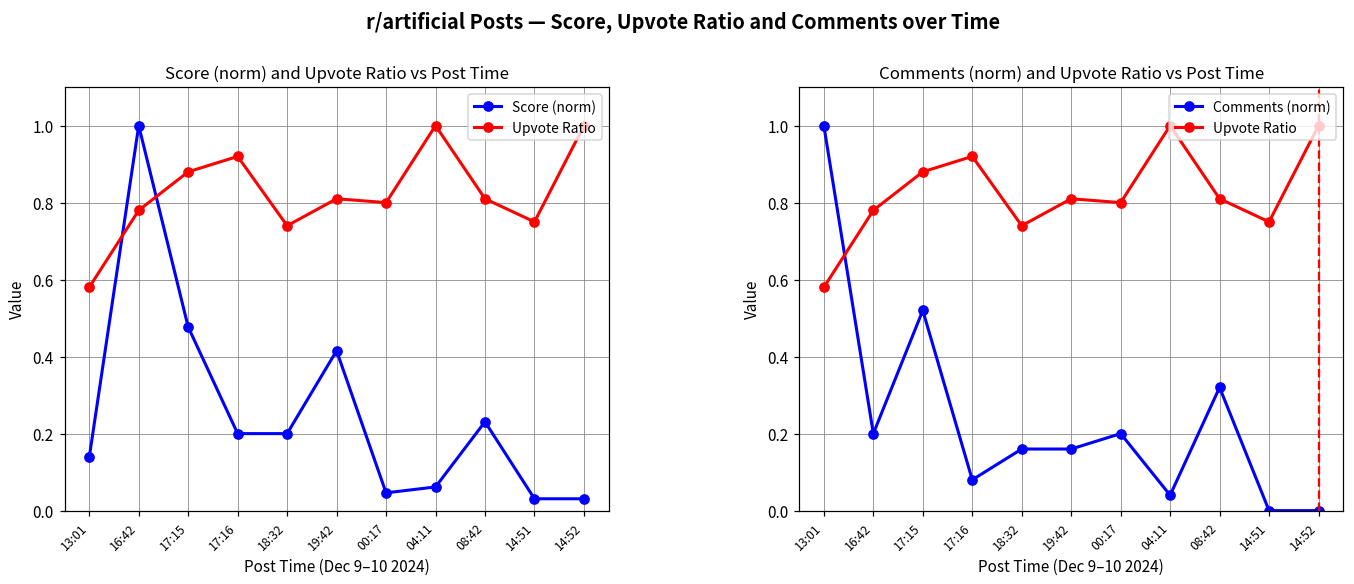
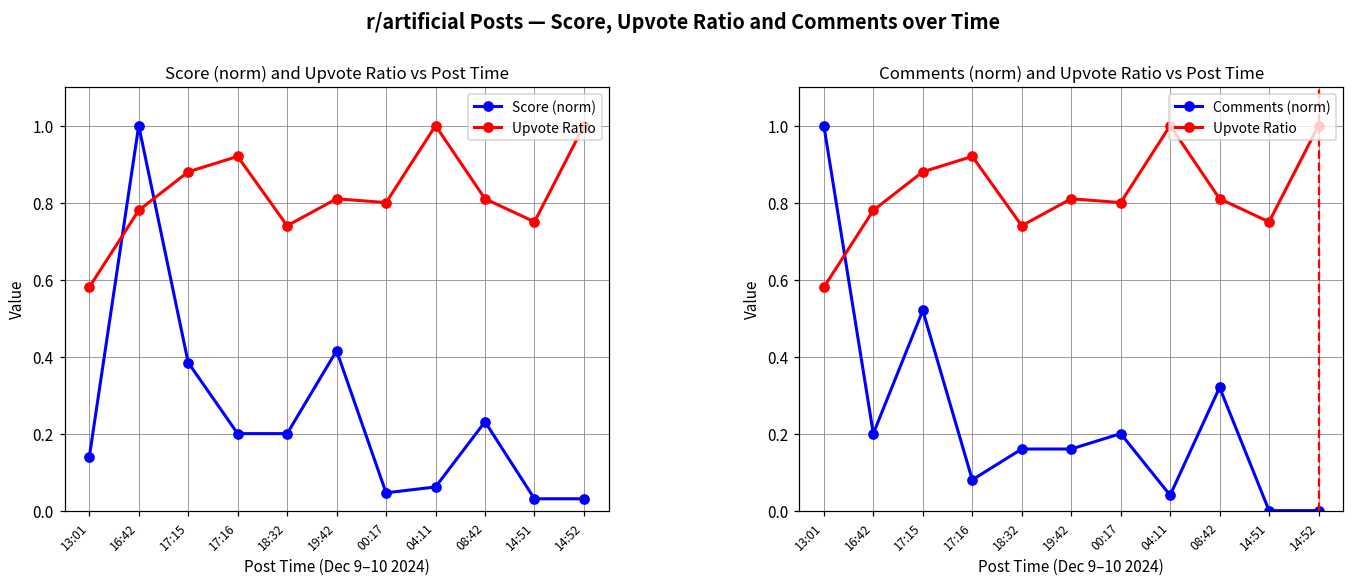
Score (norm) and Upvote Ratio vs Post Time, Score (norm), 17:15: 0.48 -> 0.38
